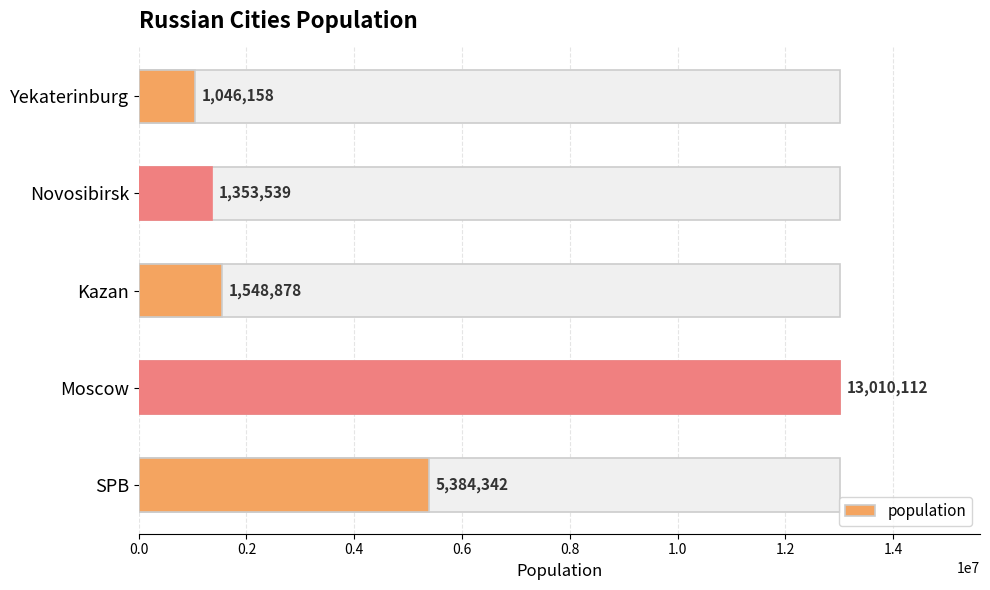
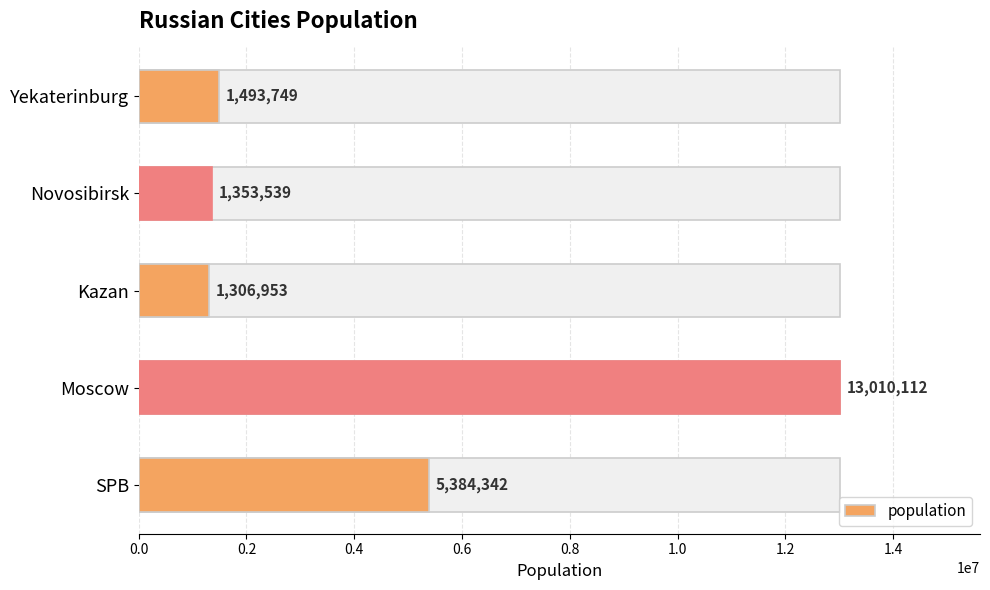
population, Yekaterinburg: 1,046,158 -> 1,493,749
population, Kazan: 1,548,878 -> 1,306,953
